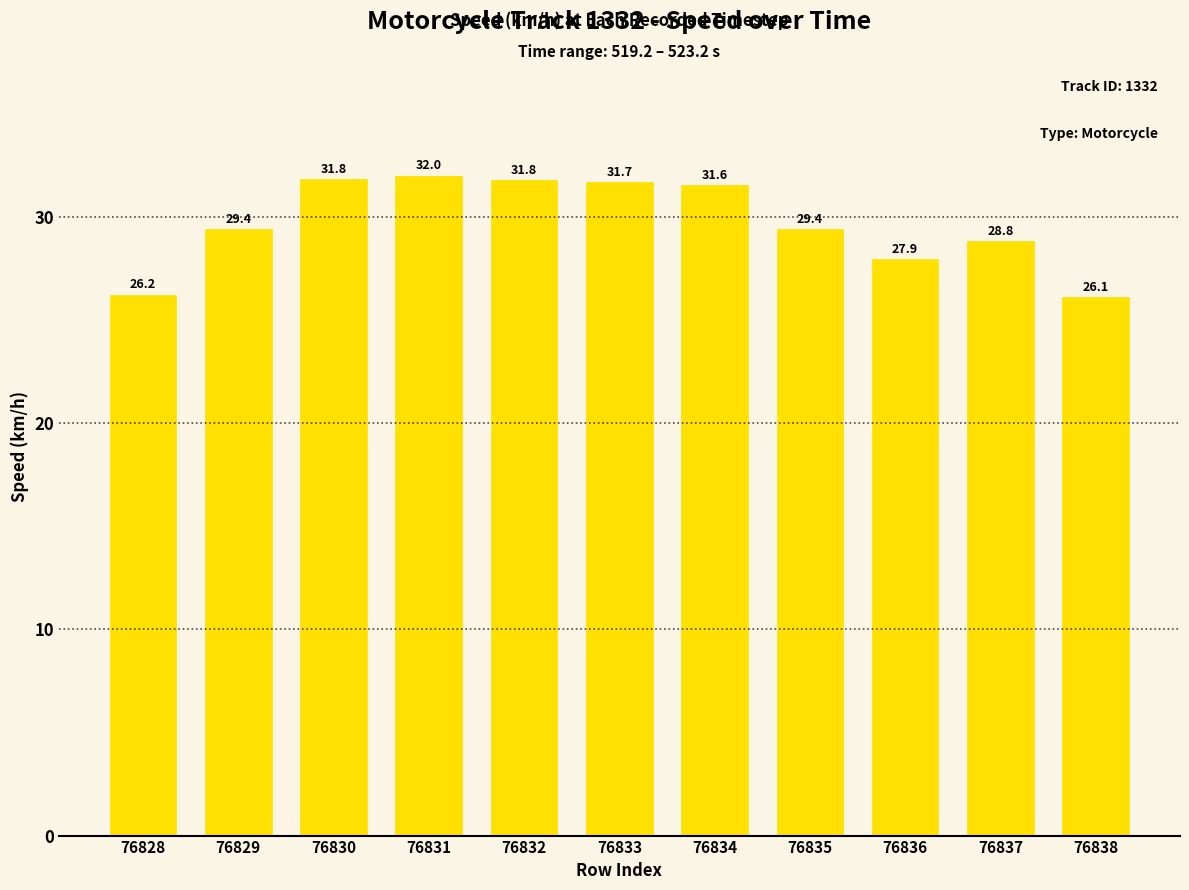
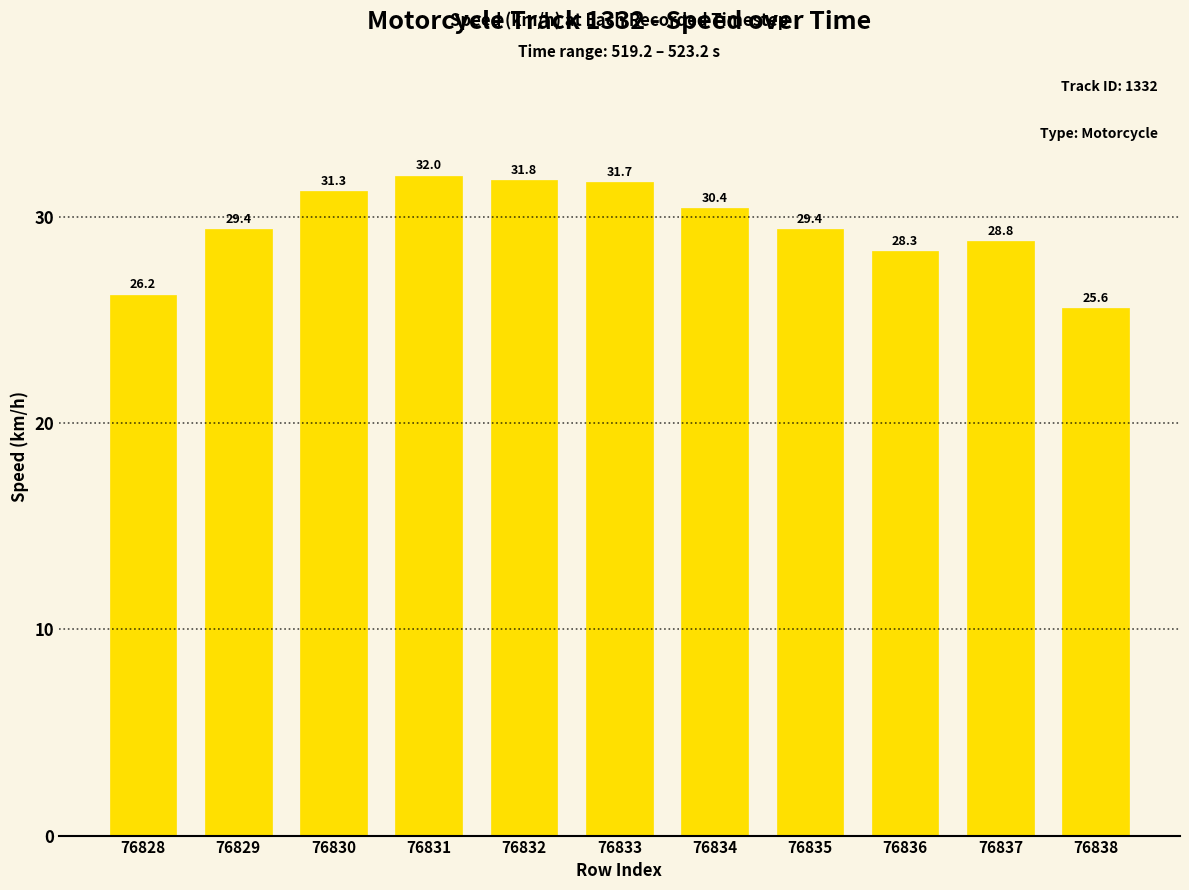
76830: 31.8 -> 31.3
76834: 31.6 -> 30.4
76836: 27.9 -> 28.3
76838: 26.1 -> 25.6
